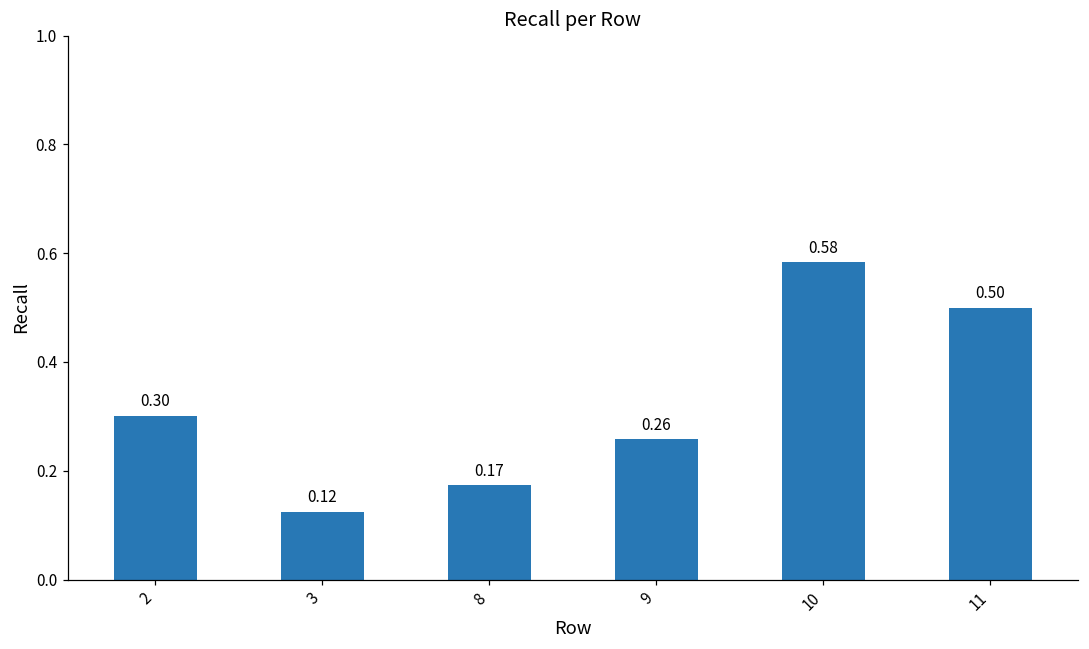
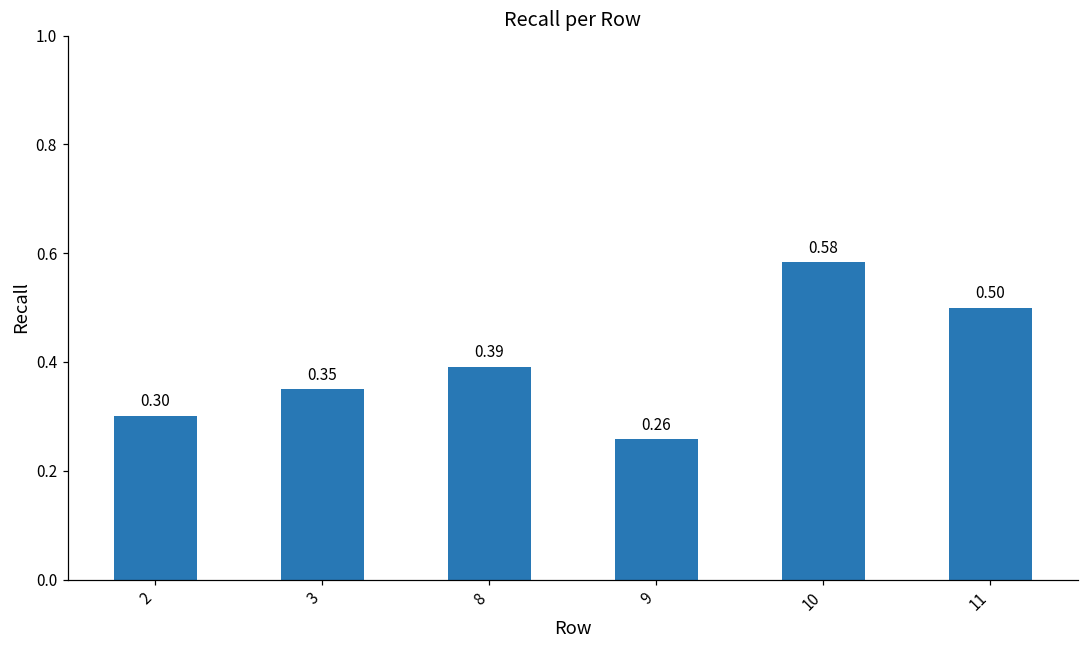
3: 0.12 -> 0.35
8: 0.17 -> 0.39
